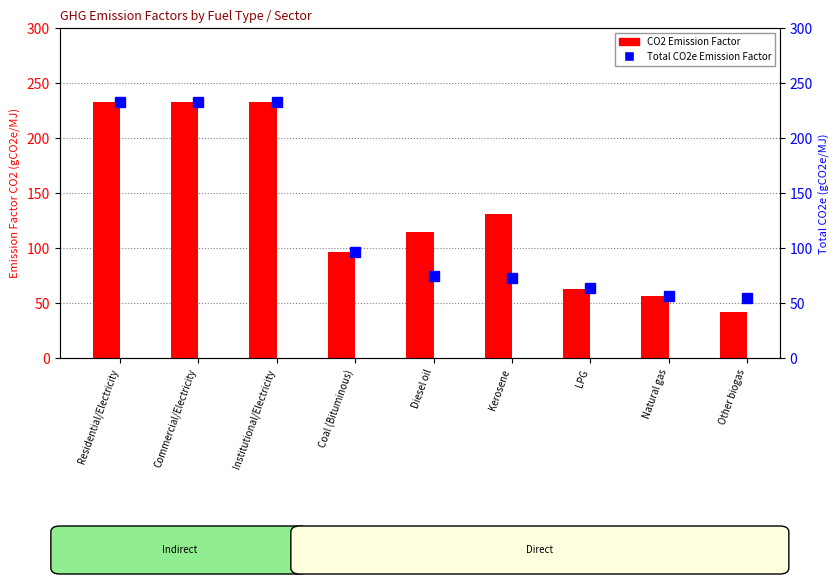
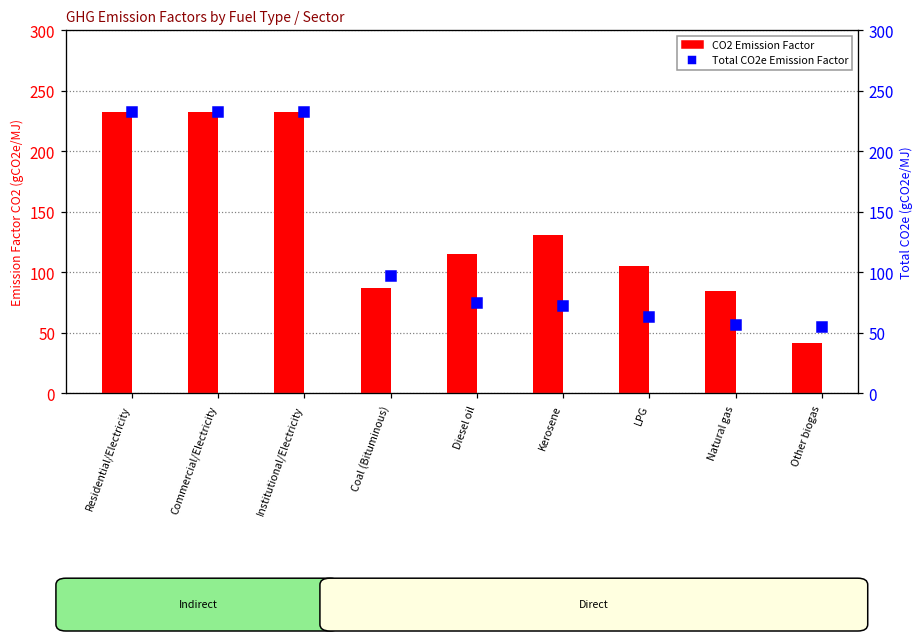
CO2 Emission Factor, Coal (Bituminous): 96 -> 88
CO2 Emission Factor, LPG: 63 -> 105
CO2 Emission Factor, Natural gas: 56 -> 85
